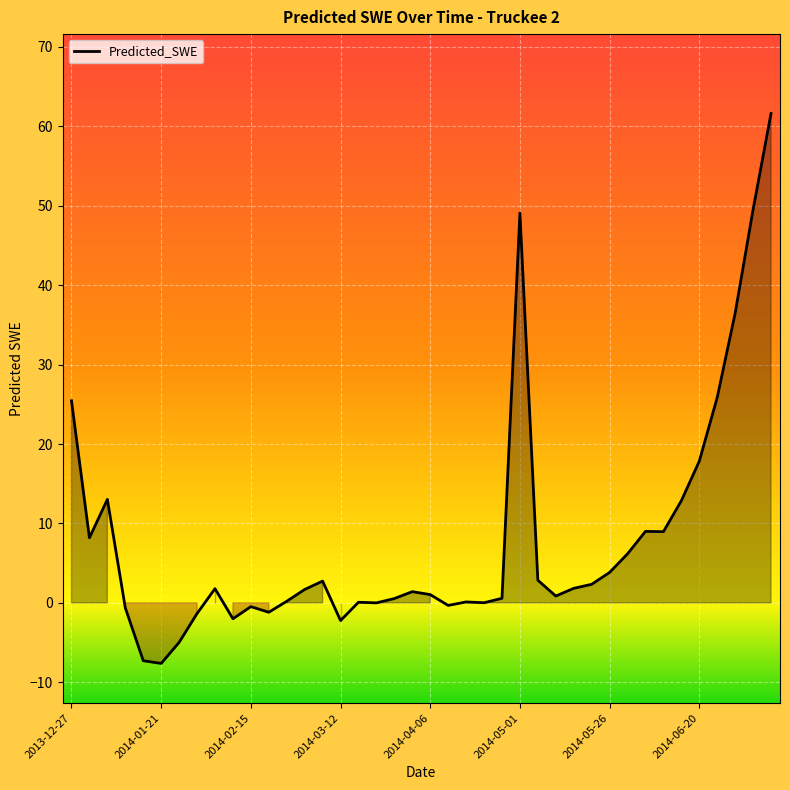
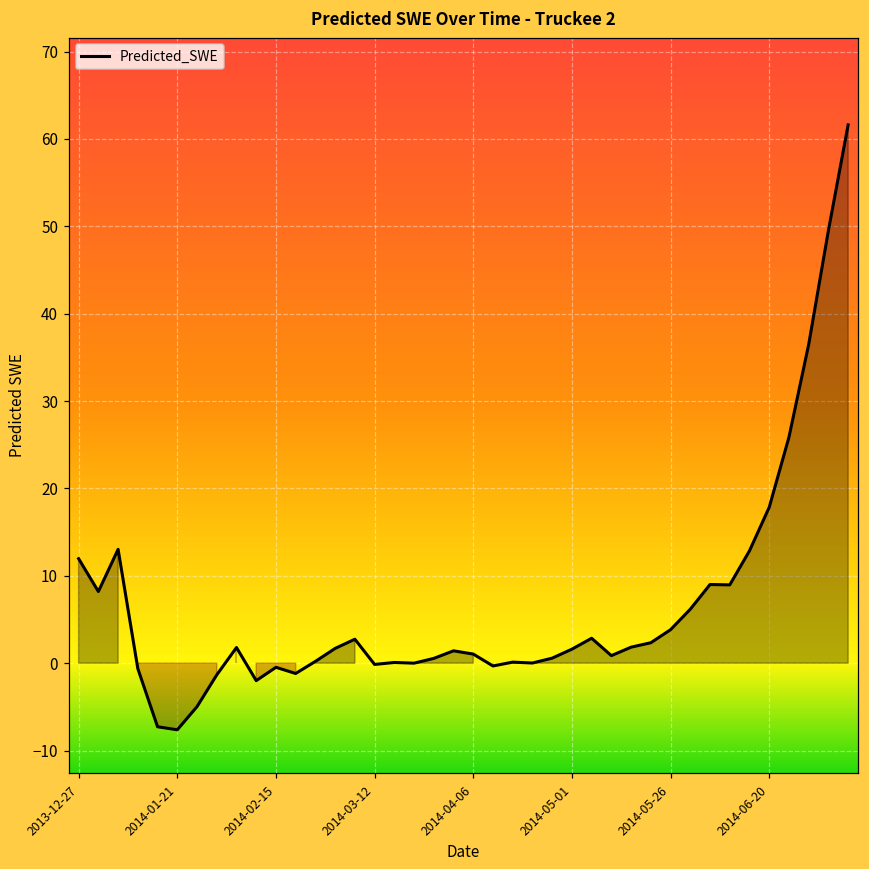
2013-12-27: 25 -> 12
2014-03-12: -2 -> 0
2014-05-01: 49 -> 2
